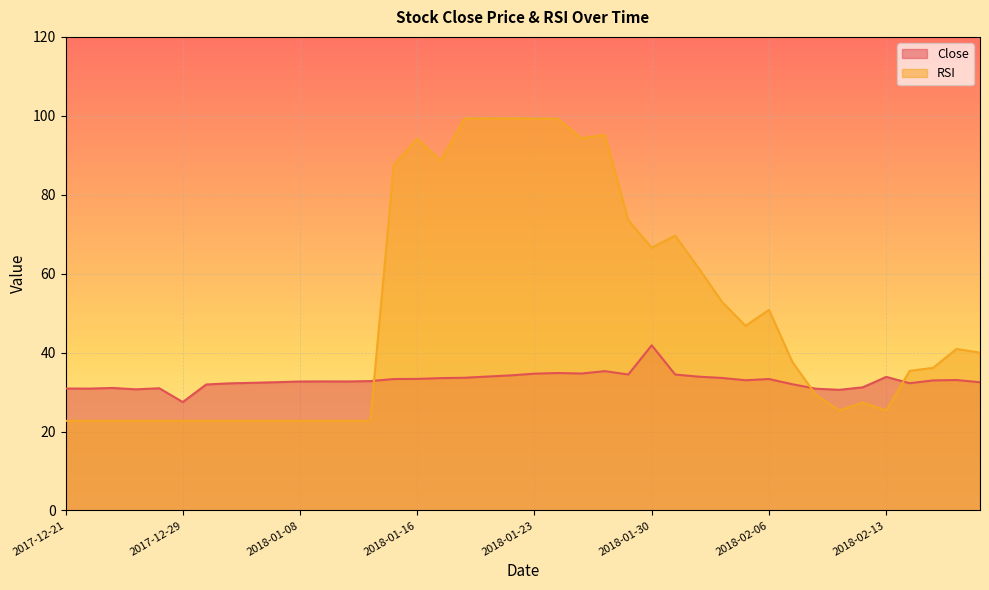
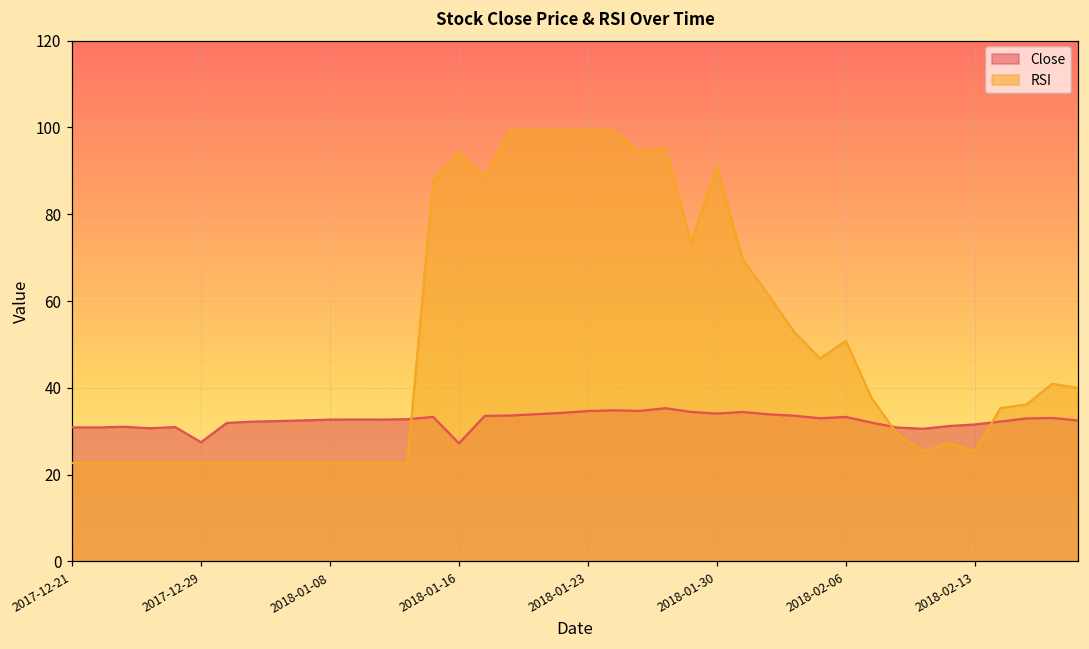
Close, 2018-01-16: 33 -> 27
Close, 2018-01-30: 42 -> 34
RSI, 2018-01-30: 67 -> 91
Close, 2018-02-13: 34 -> 32
